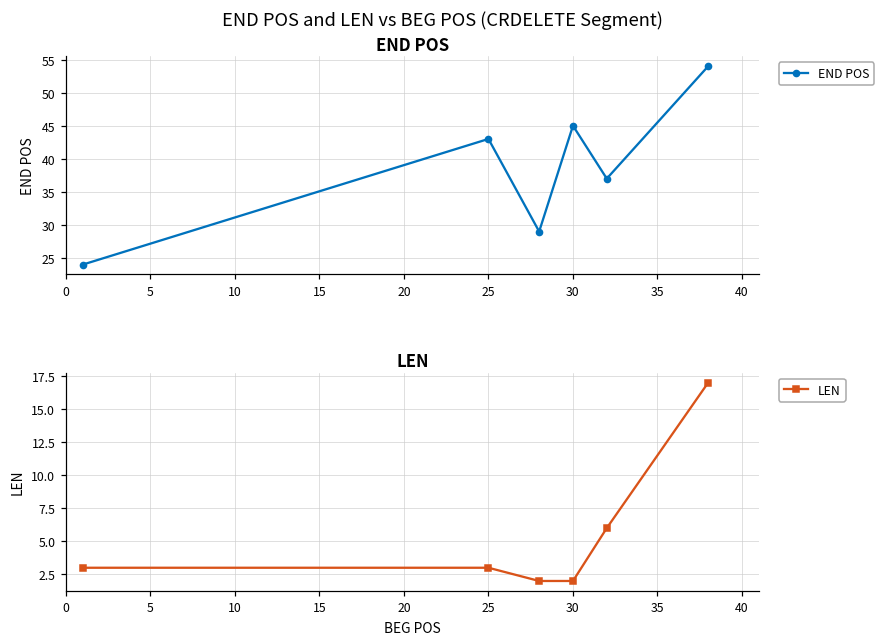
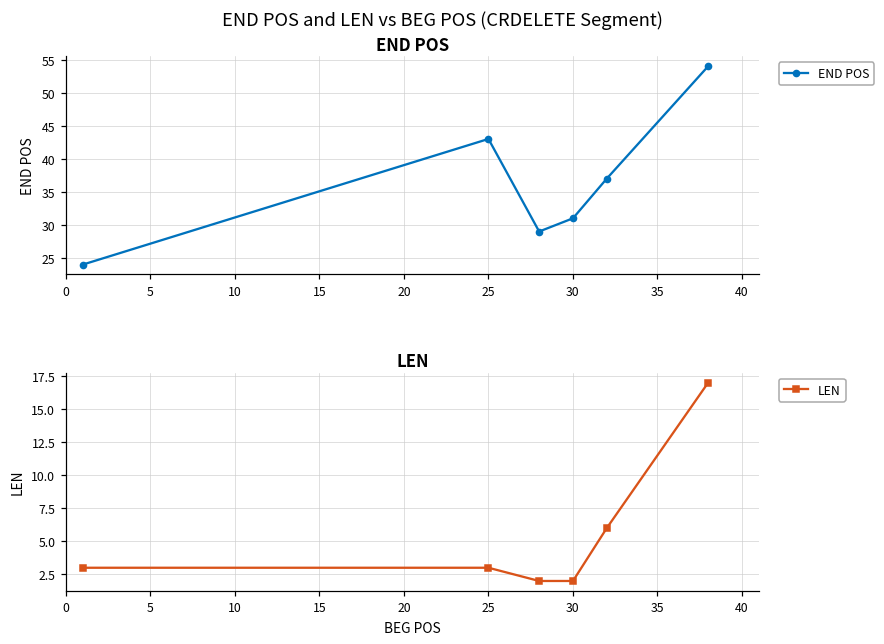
END POS, 30: 45 -> 31
